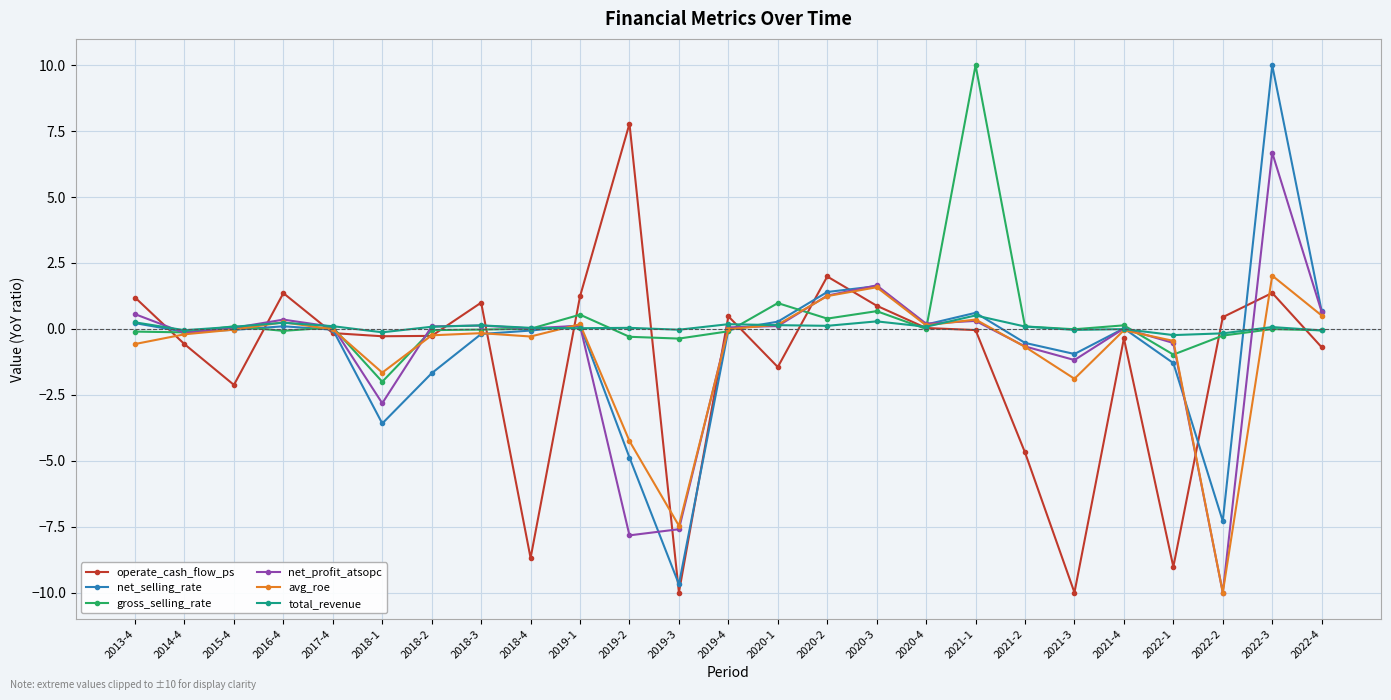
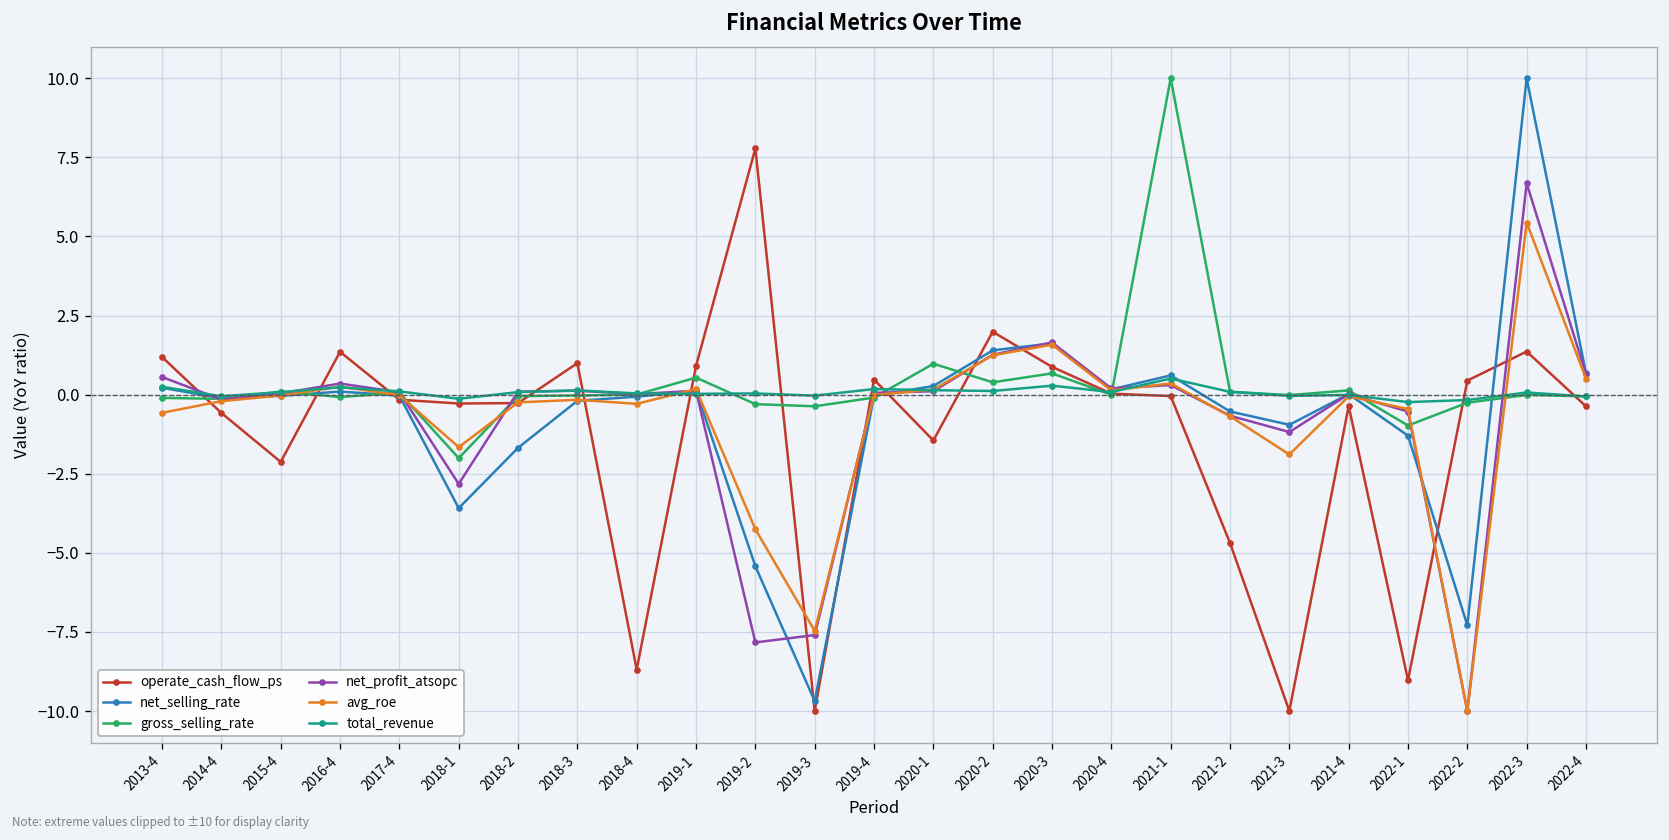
operate_cash_flow_ps, 2019-1: 1.2 -> 0.9
net_selling_rate, 2019-2: -4.9 -> -5.4
avg_roe, 2022-3: 2.0 -> 5.4
operate_cash_flow_ps, 2022-4: -0.7 -> -0.4
